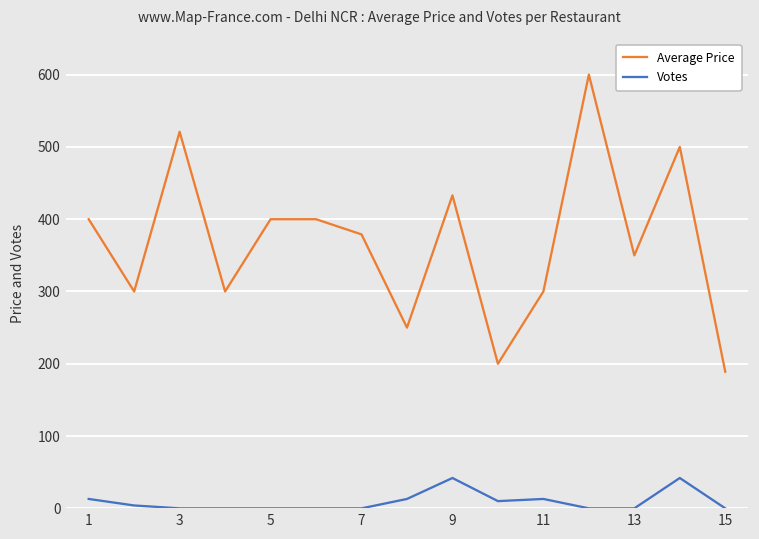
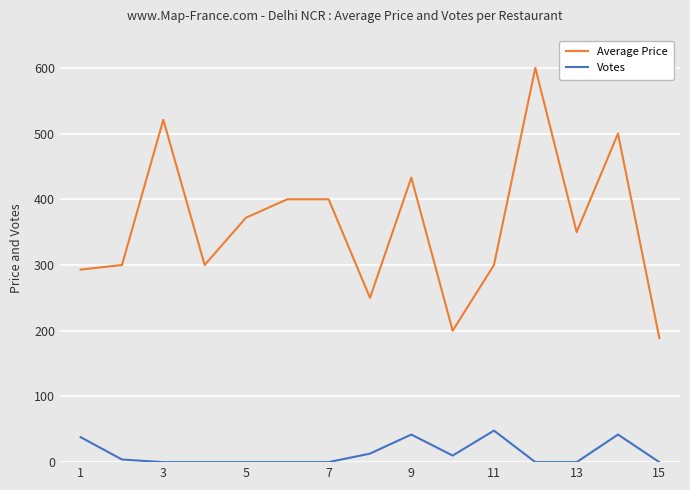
Average Price, 1: 400 -> 290
Votes, 1: 10 -> 40
Average Price, 5: 400 -> 370
Average Price, 7: 380 -> 400
Votes, 11: 10 -> 50
